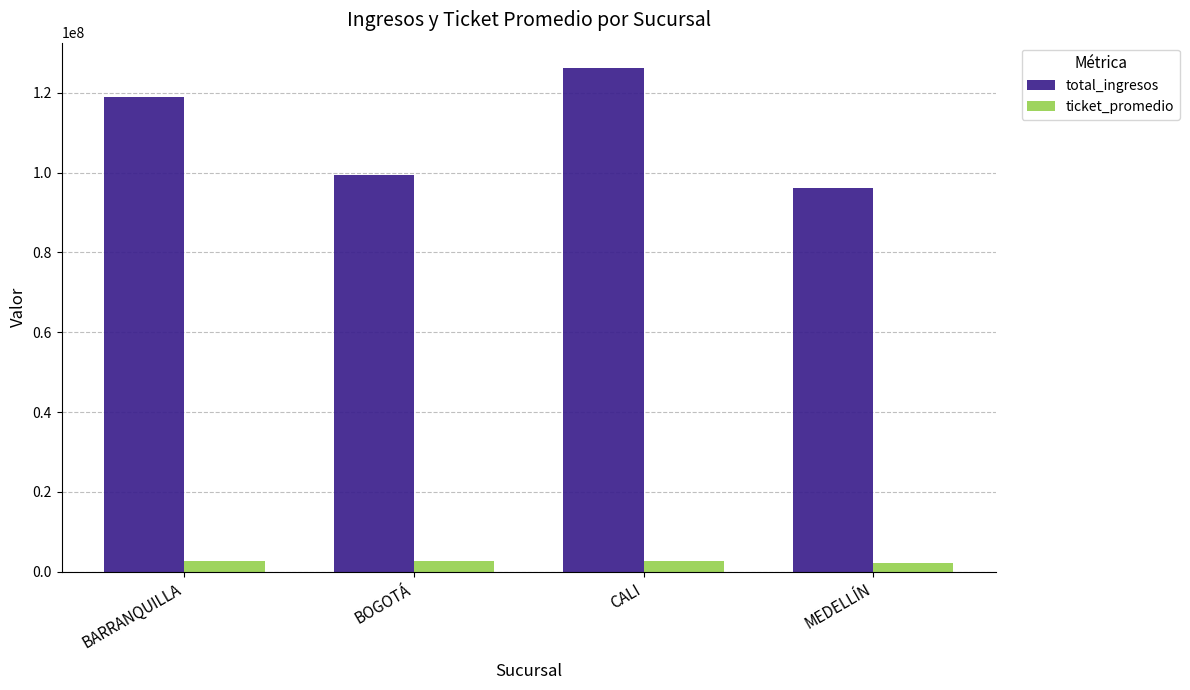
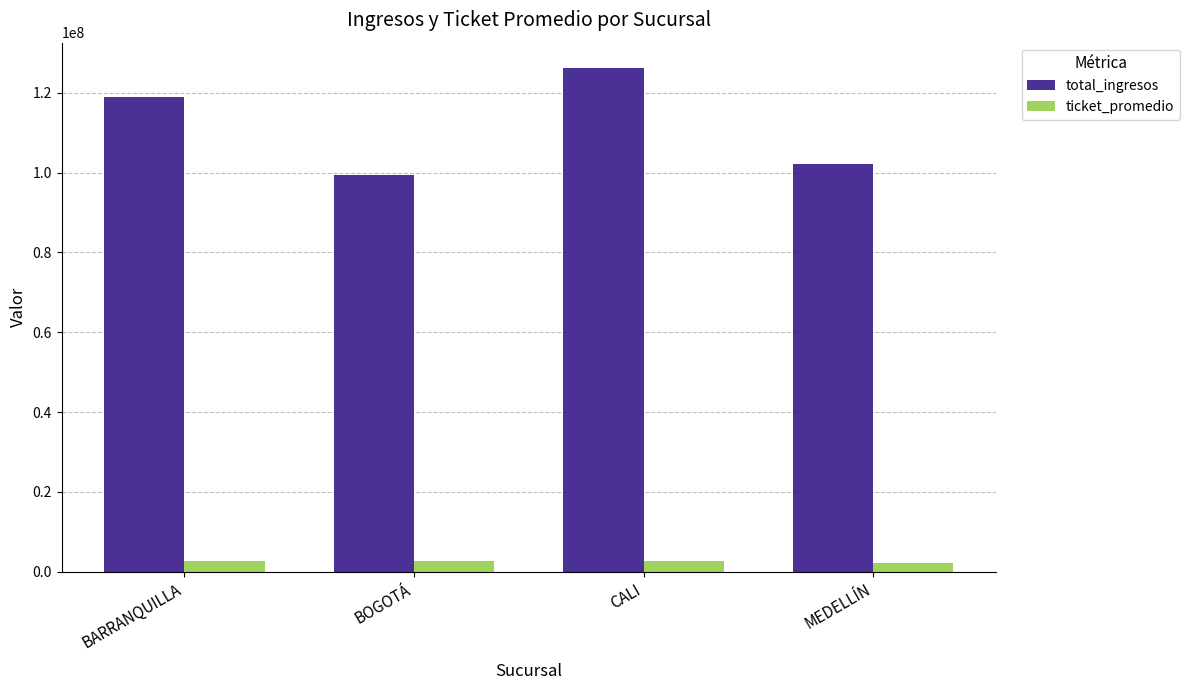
total_ingresos, MEDELLÍN: 96000000 -> 102000000
